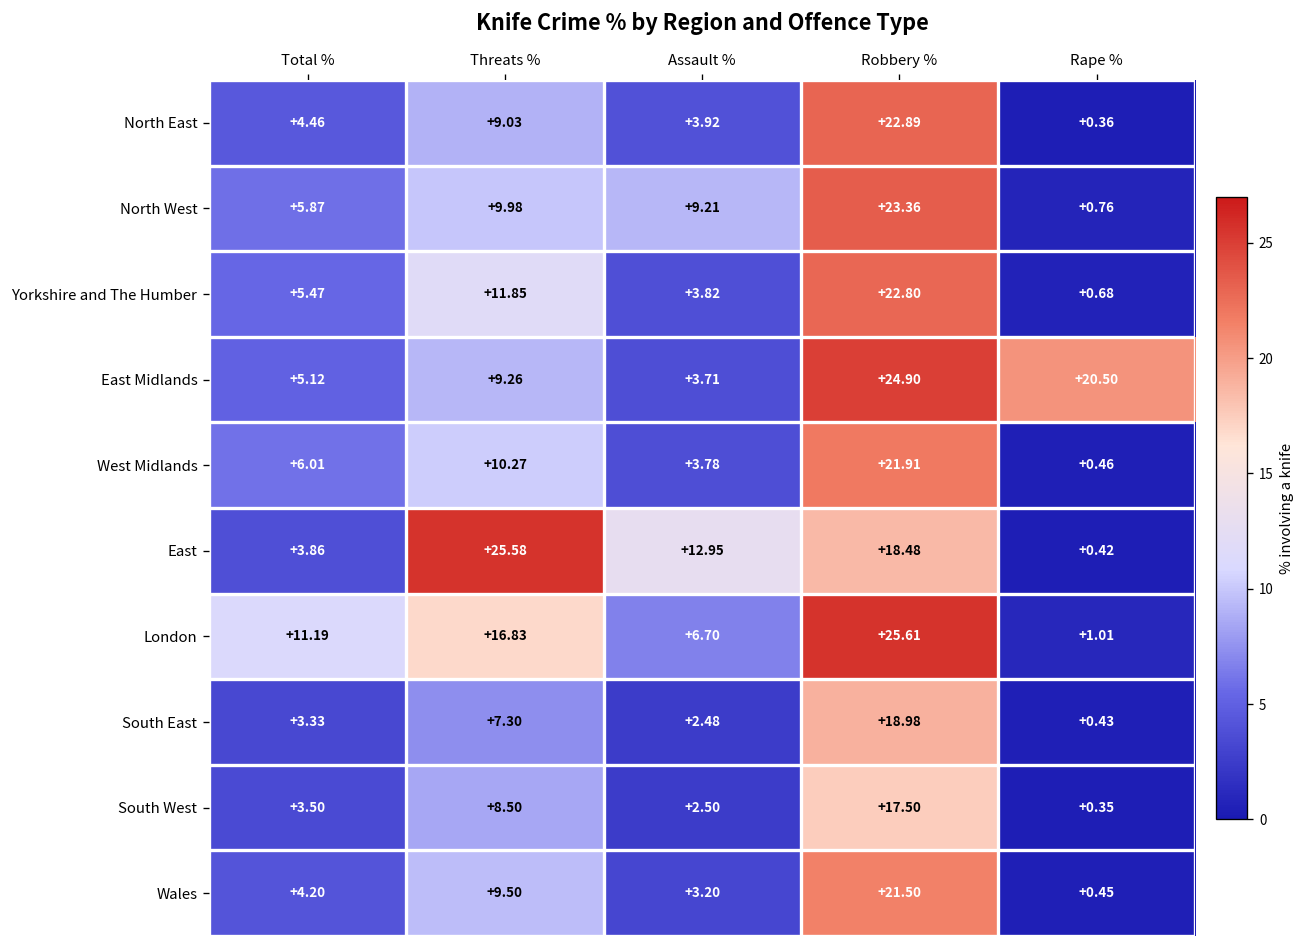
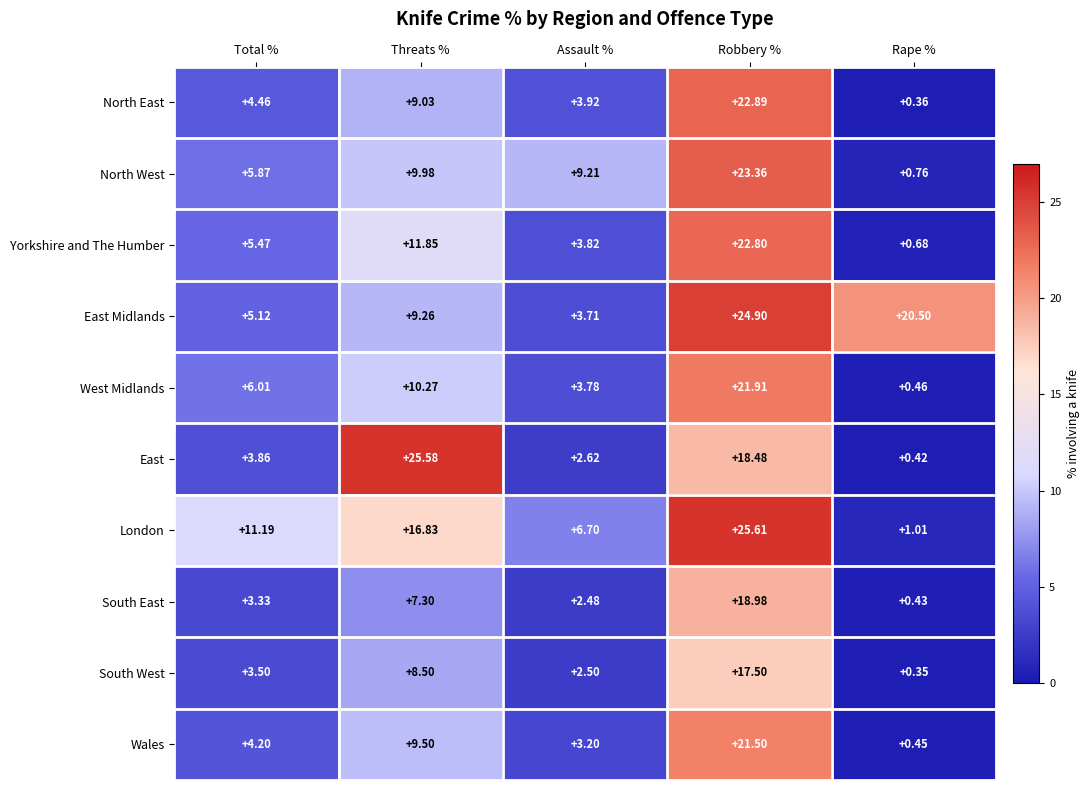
East, Assault %: +12.95 -> +2.62
